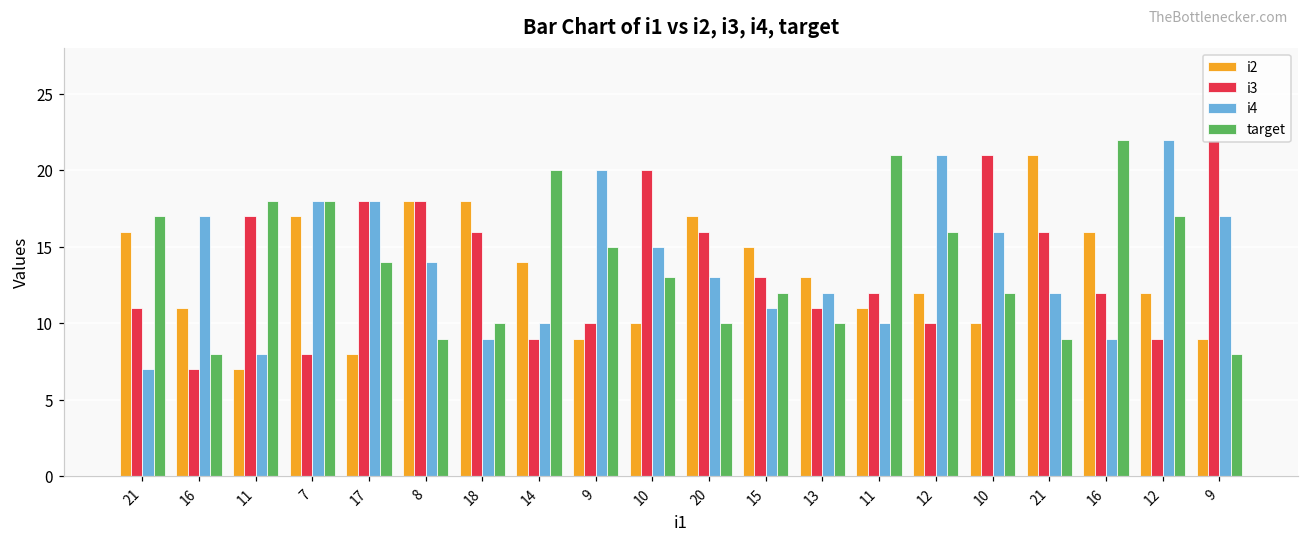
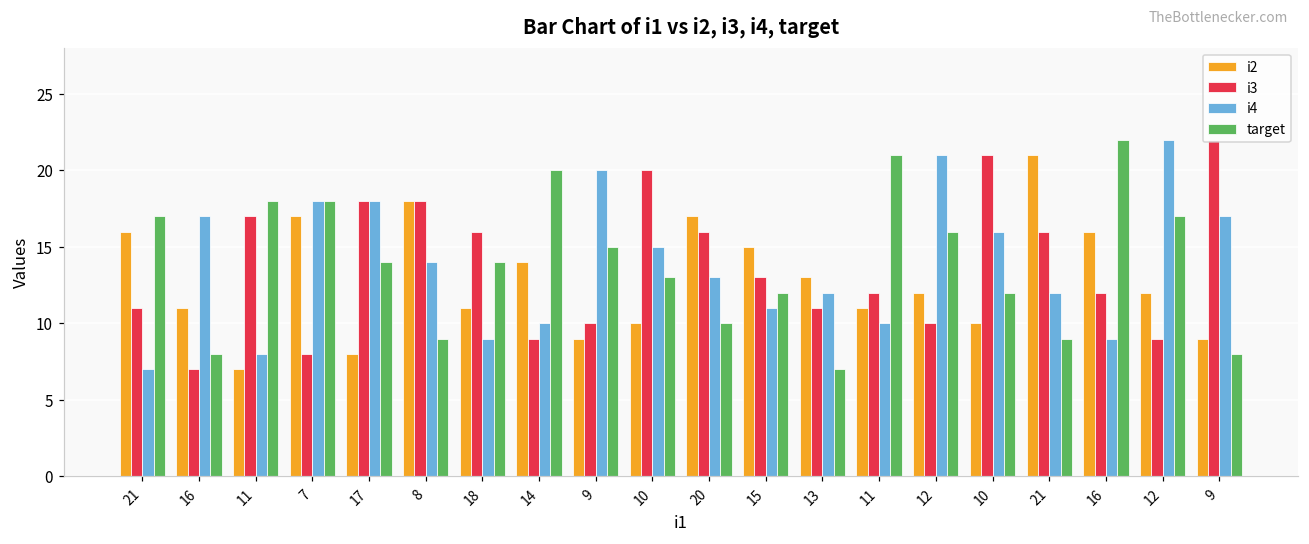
i2, 18: 18 -> 11
target, 18: 10 -> 14
target, 13: 10 -> 7
